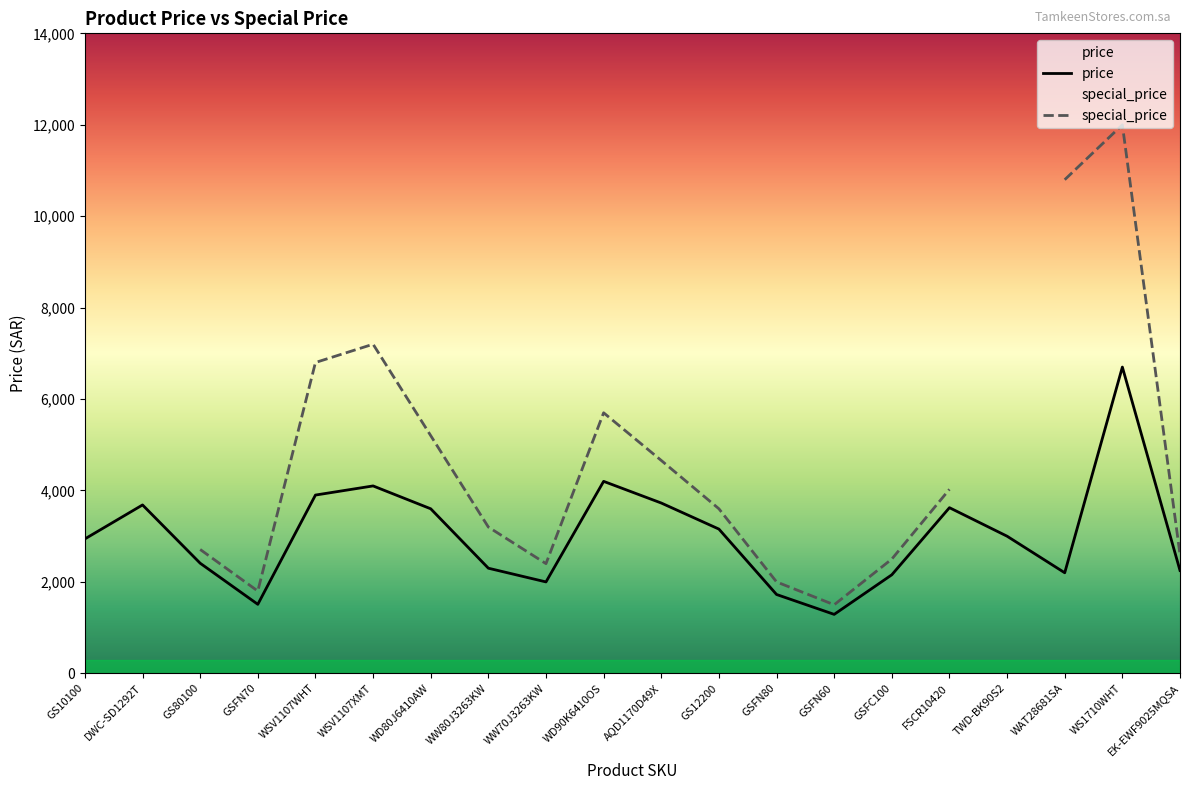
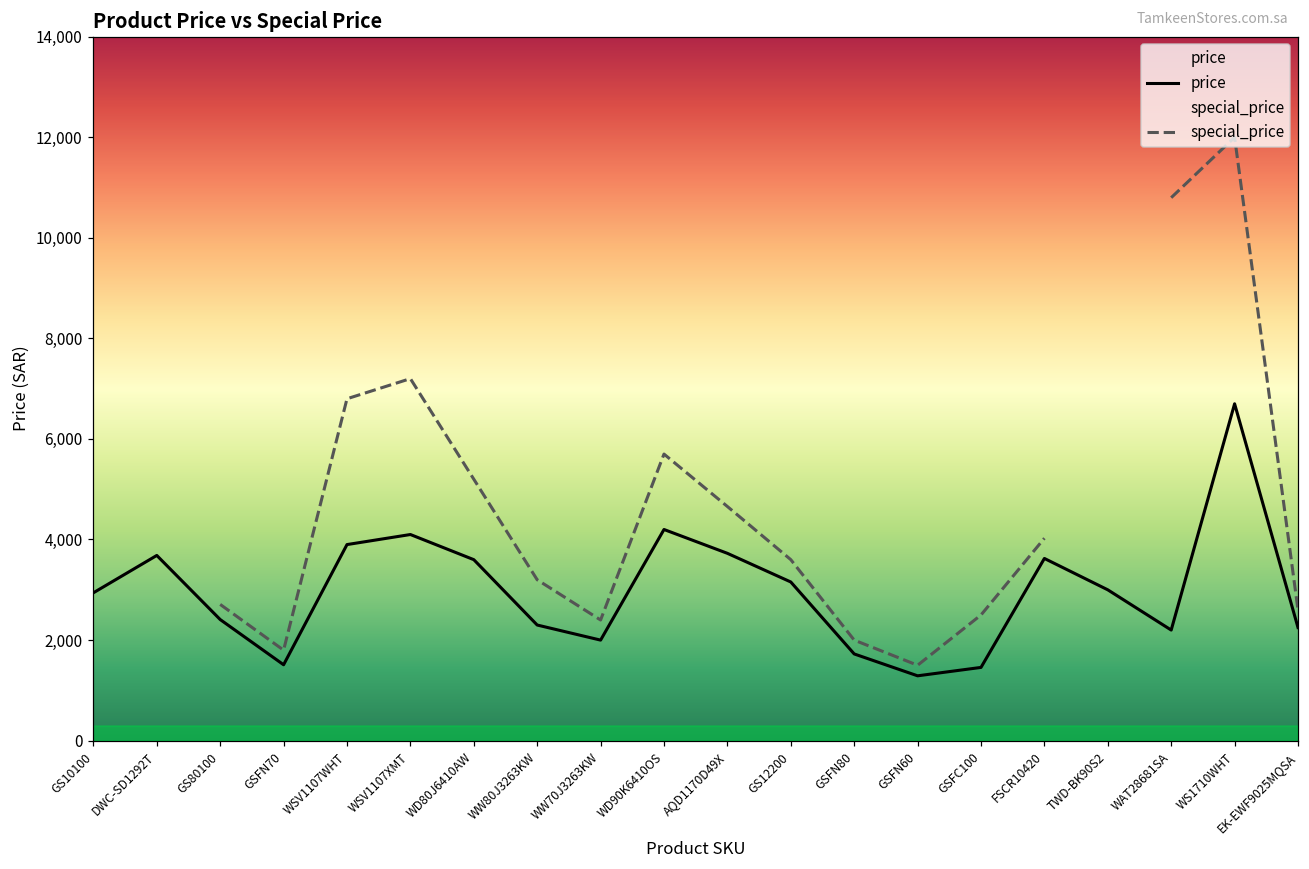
price, GSFC100: 2,200 -> 1,500
